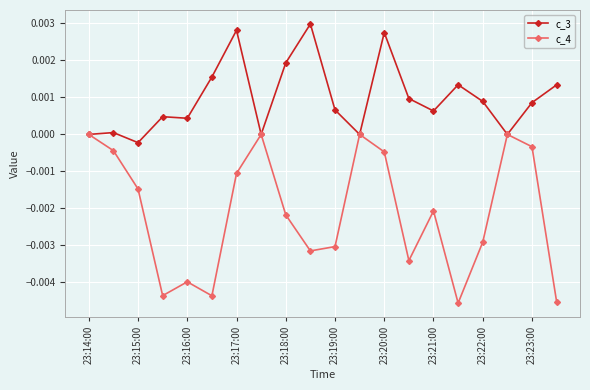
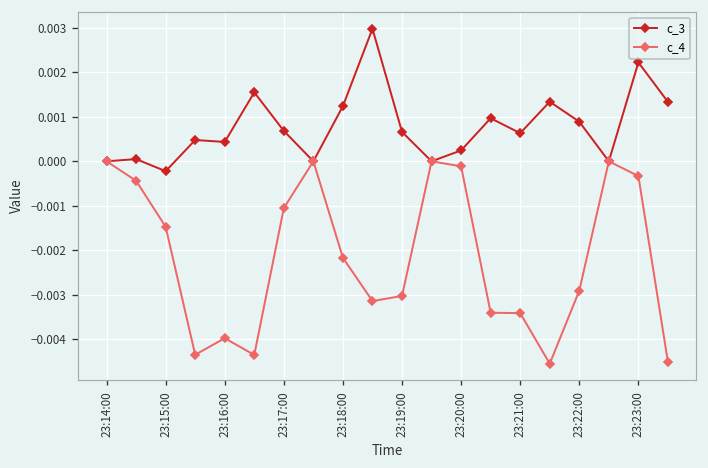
c_3, 23:17:00: 0.0028 -> 0.0007
c_3, 23:18:00: 0.0019 -> 0.0012
c_3, 23:20:00: 0.0028 -> 0.0002
c_4, 23:20:00: -0.0005 -> -0.0001
c_4, 23:21:00: -0.0021 -> -0.0034
c_3, 23:23:00: 0.0009 -> 0.0022
